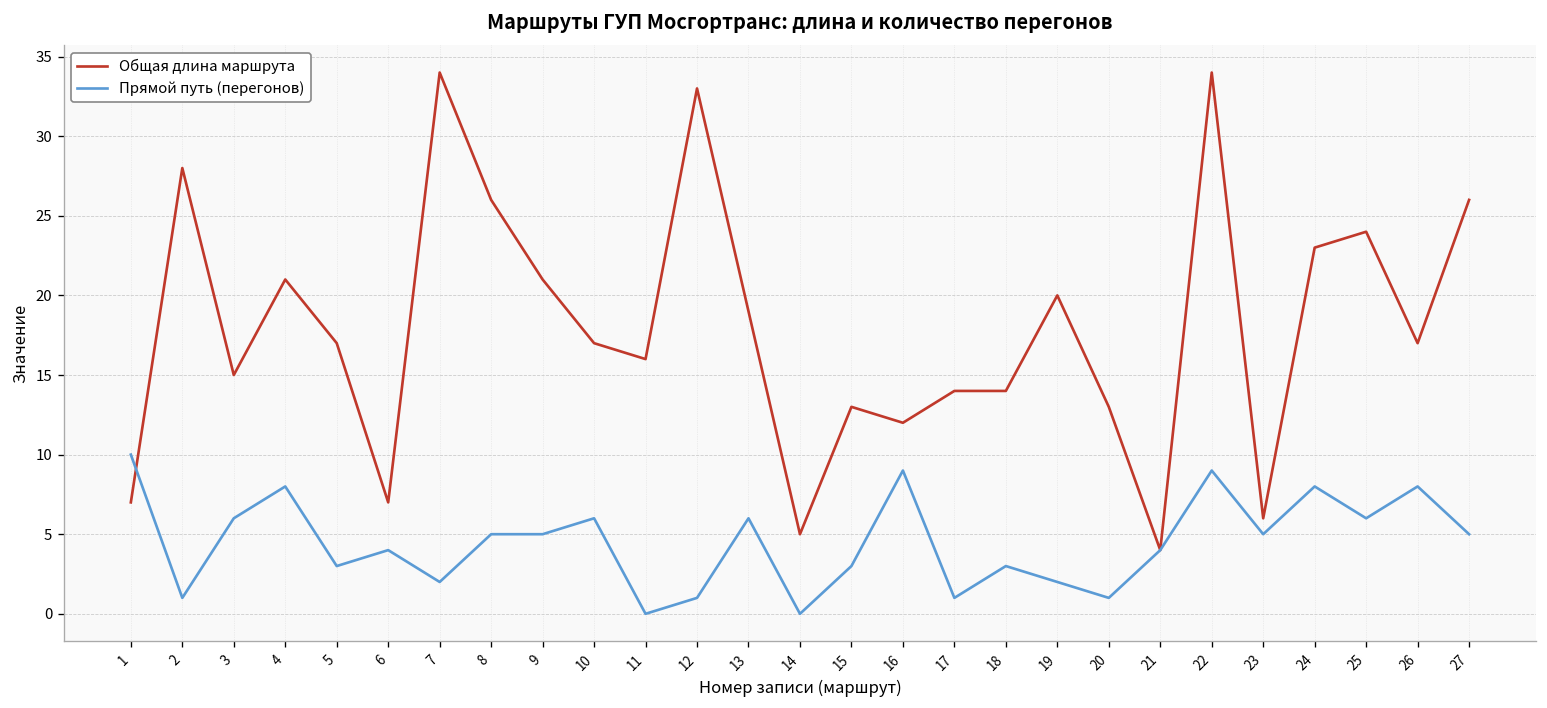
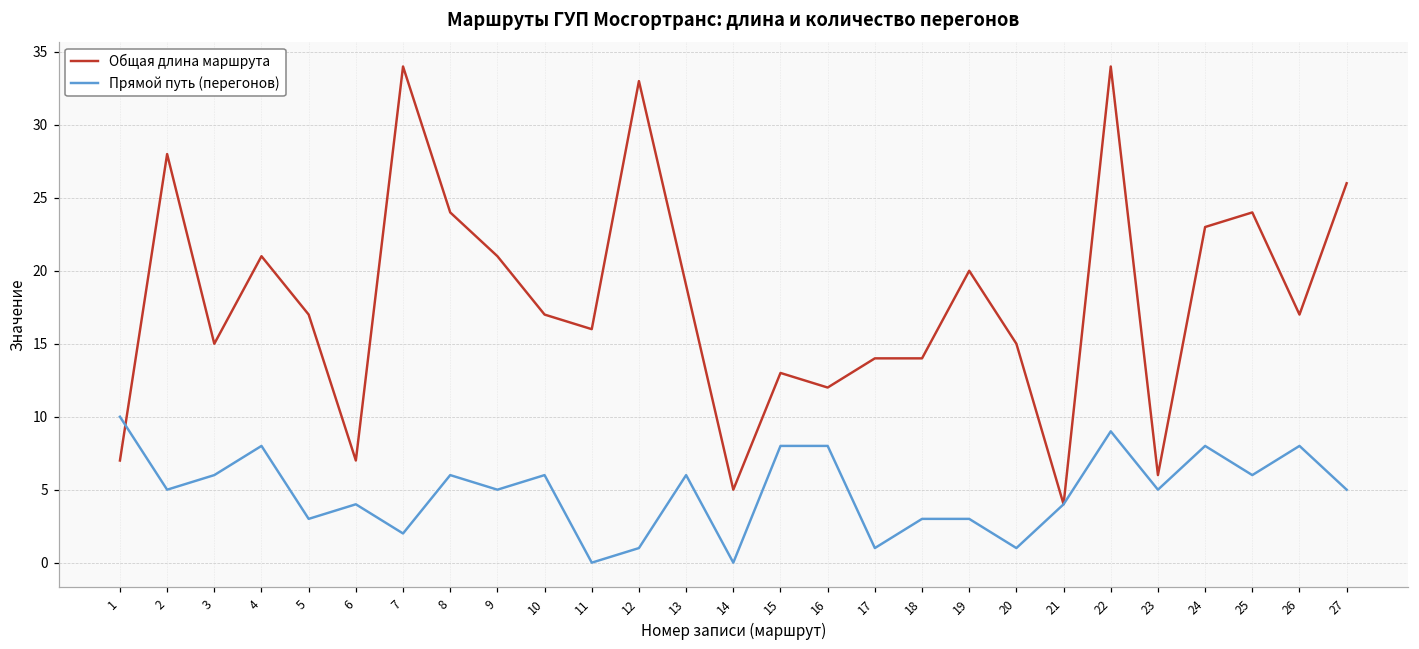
Прямой путь (перегонов), 2: 1 -> 5
Общая длина маршрута, 8: 26 -> 24
Прямой путь (перегонов), 8: 5 -> 6
Прямой путь (перегонов), 15: 3 -> 8
Прямой путь (перегонов), 16: 9 -> 8
Прямой путь (перегонов), 19: 2 -> 3
Общая длина маршрута, 20: 13 -> 15
